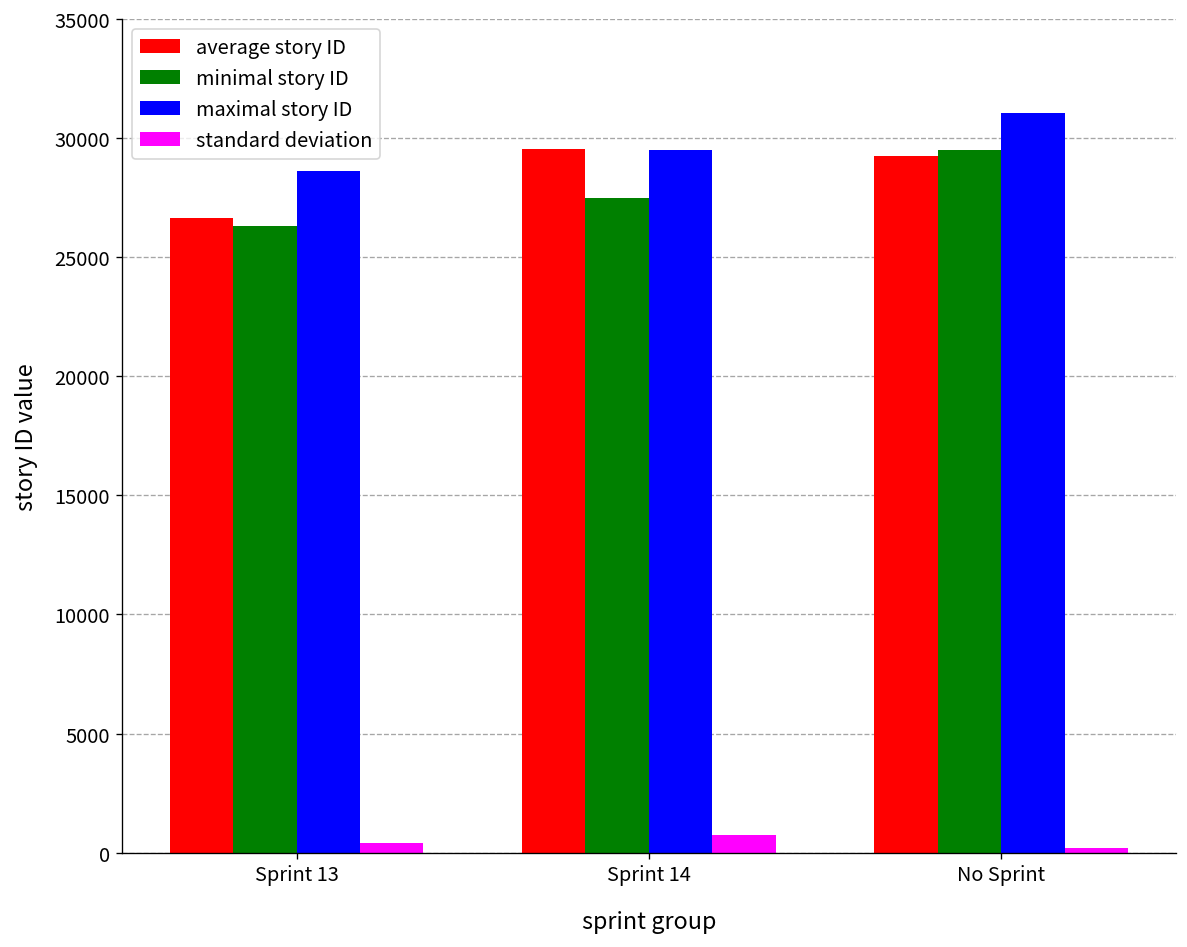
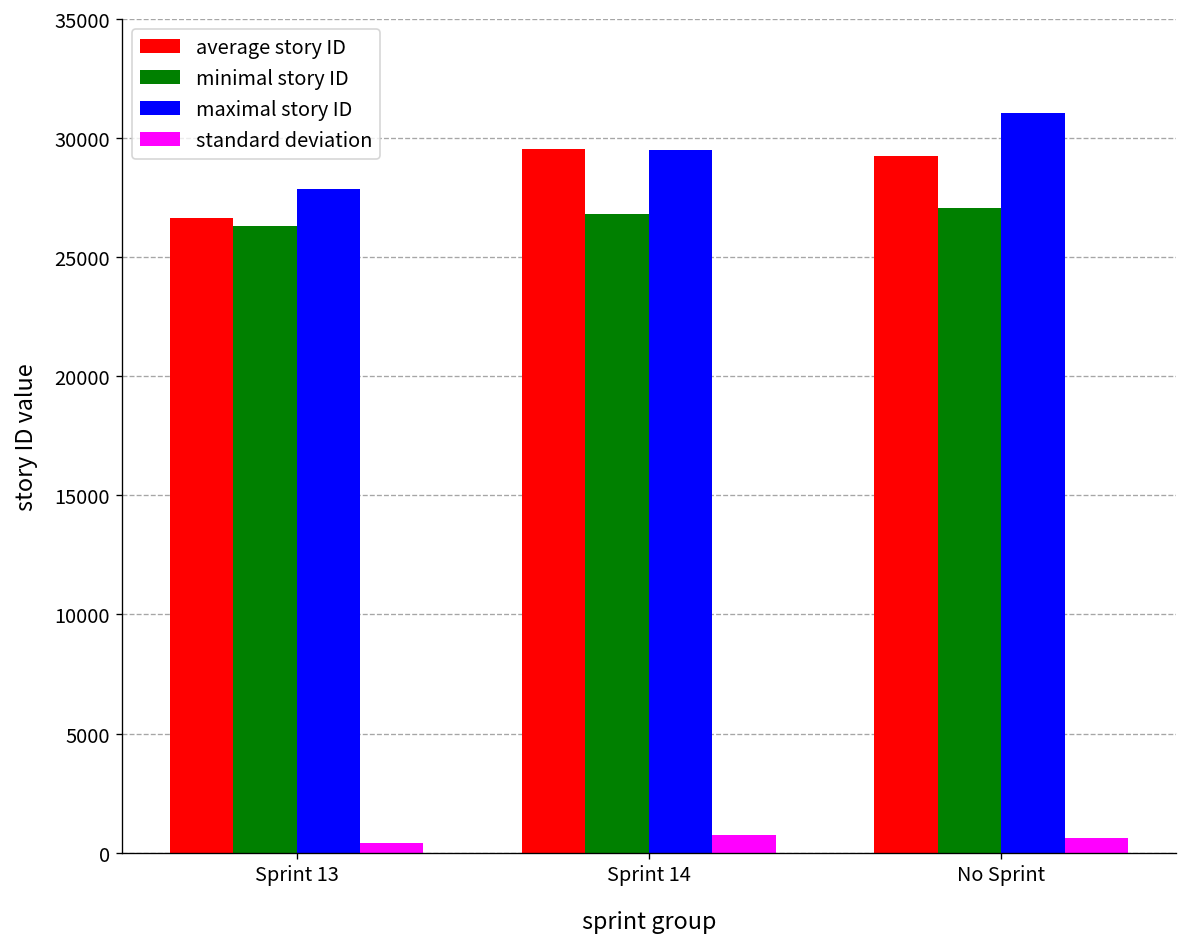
maximal story ID, Sprint 13: 28600 -> 27900
minimal story ID, Sprint 14: 27500 -> 26800
minimal story ID, No Sprint: 29500 -> 27100
standard deviation, No Sprint: 200 -> 600
